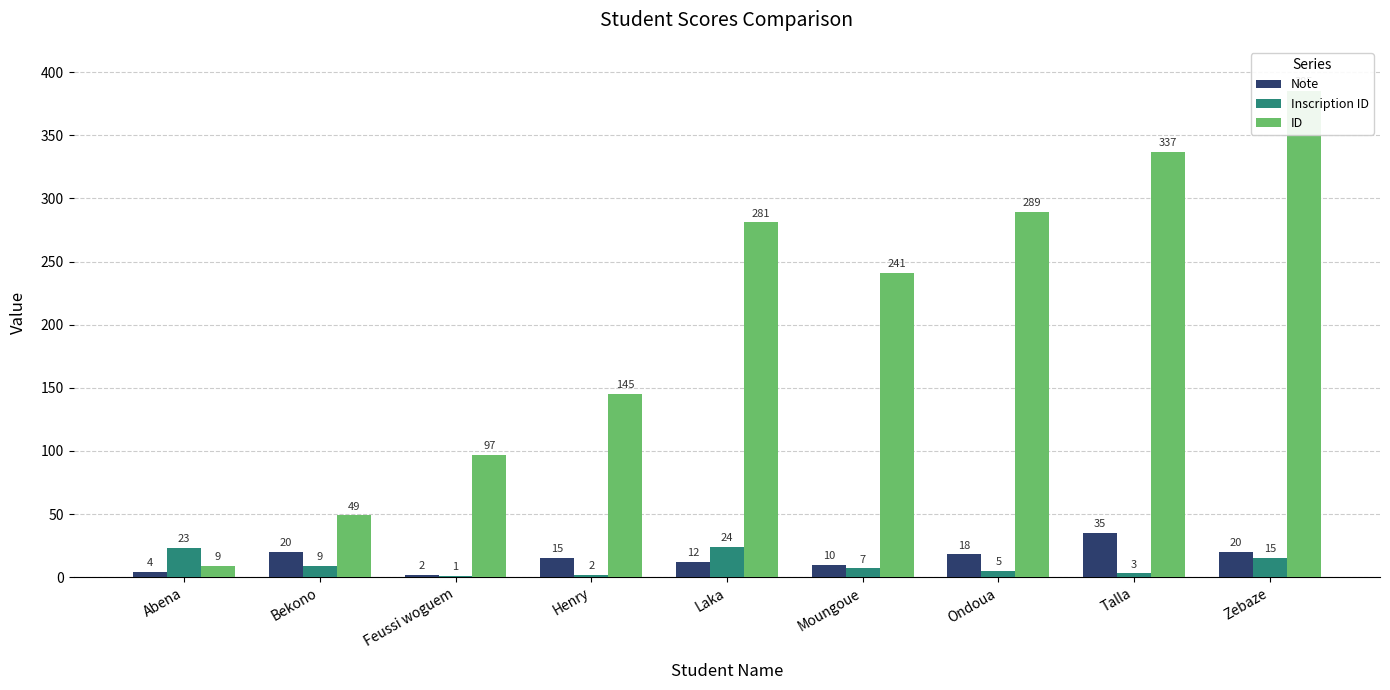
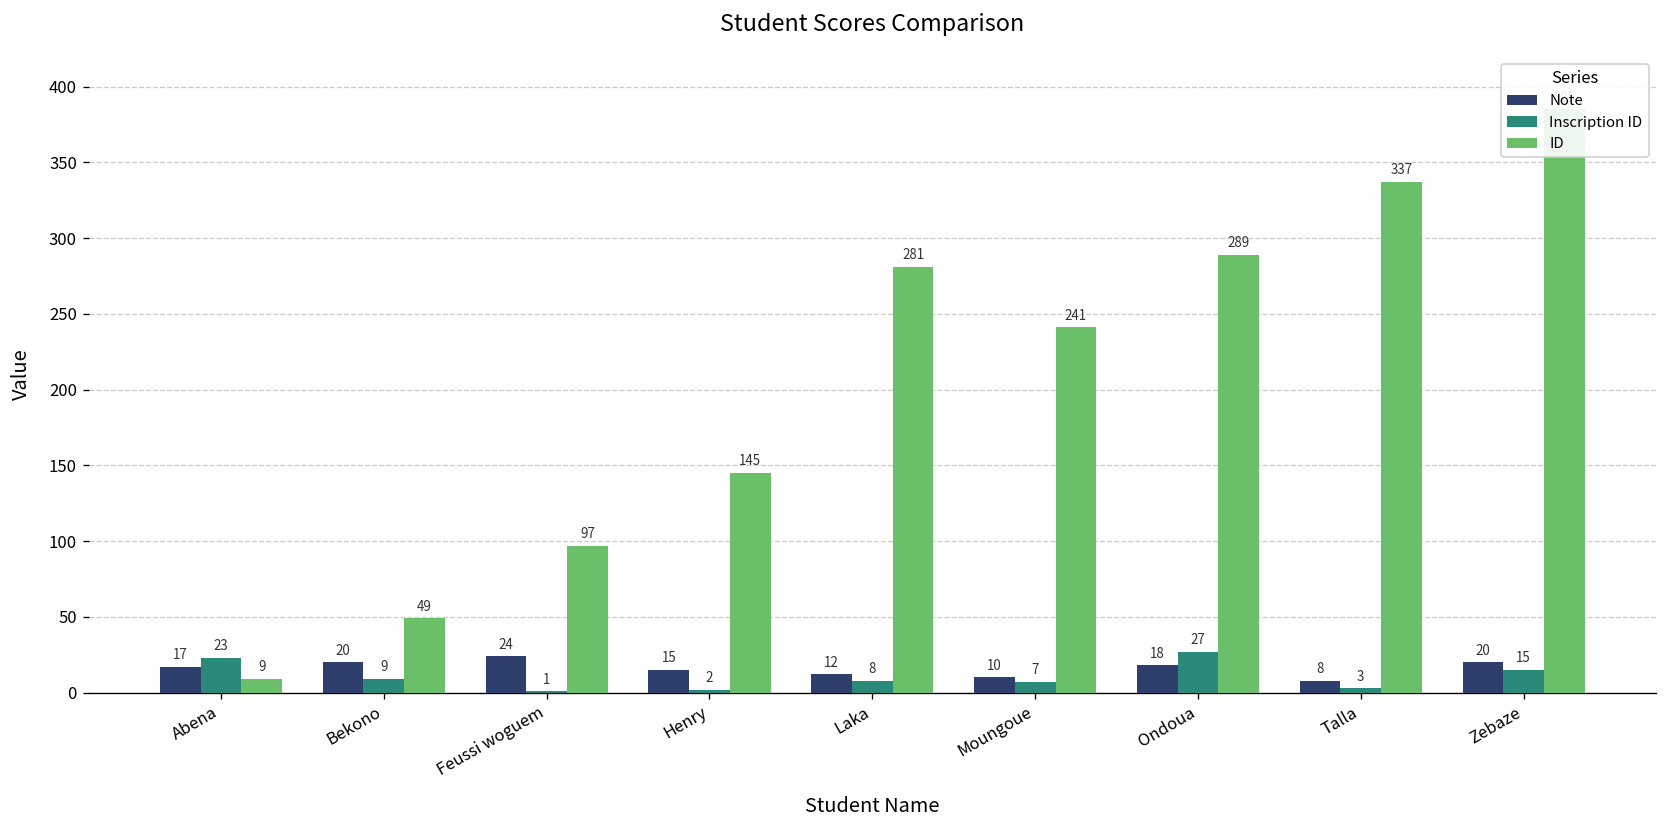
Note, Abena: 4 -> 17
Note, Feussi woguem: 2 -> 24
Inscription ID, Laka: 24 -> 8
Inscription ID, Ondoua: 5 -> 27
Note, Talla: 35 -> 8
